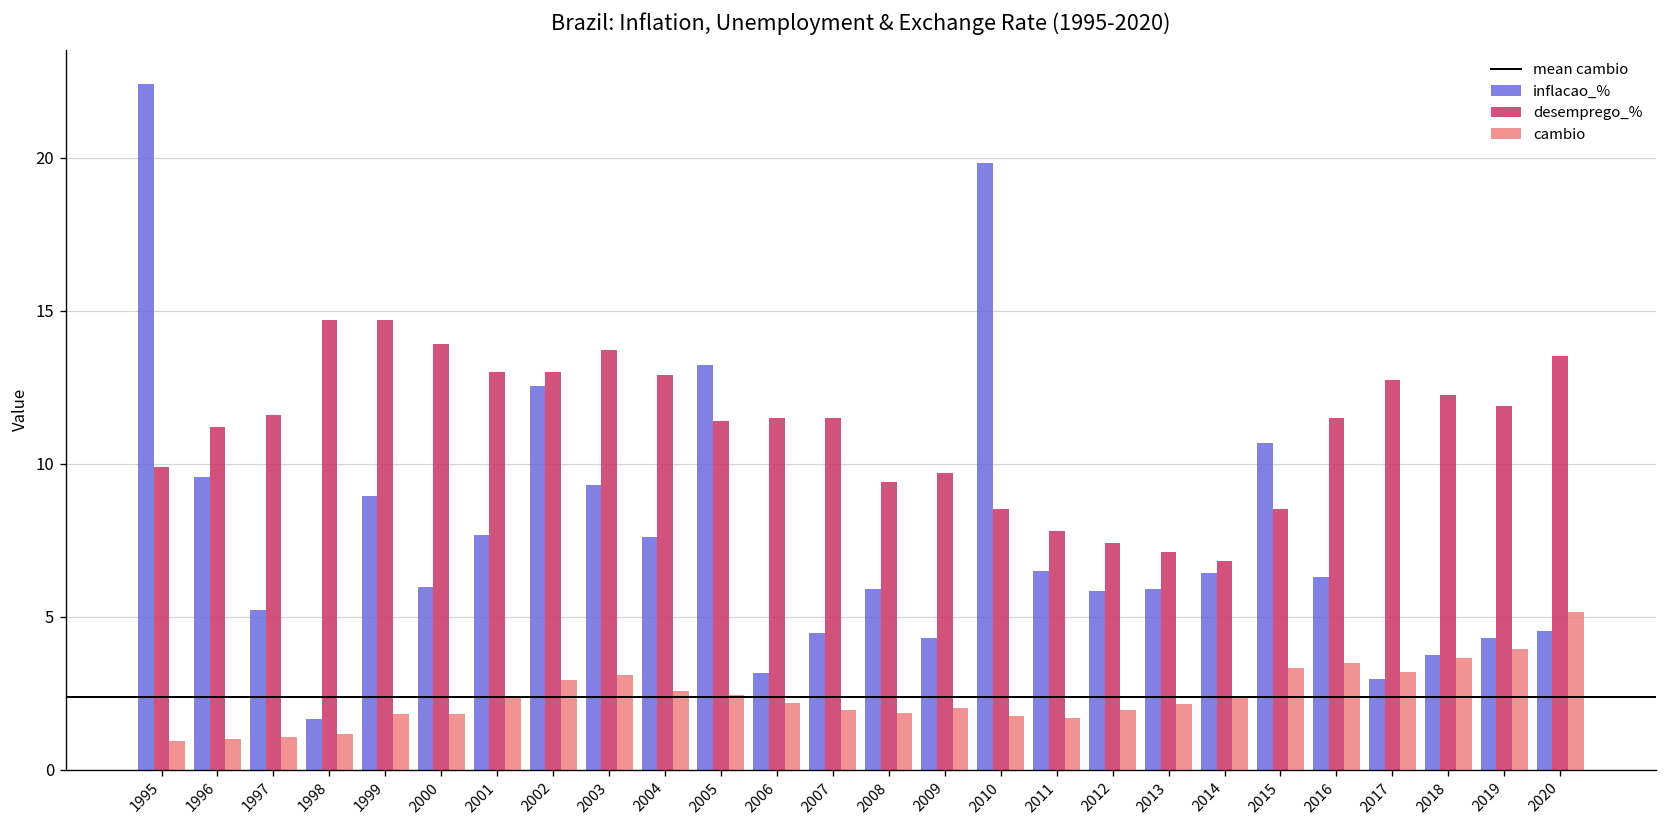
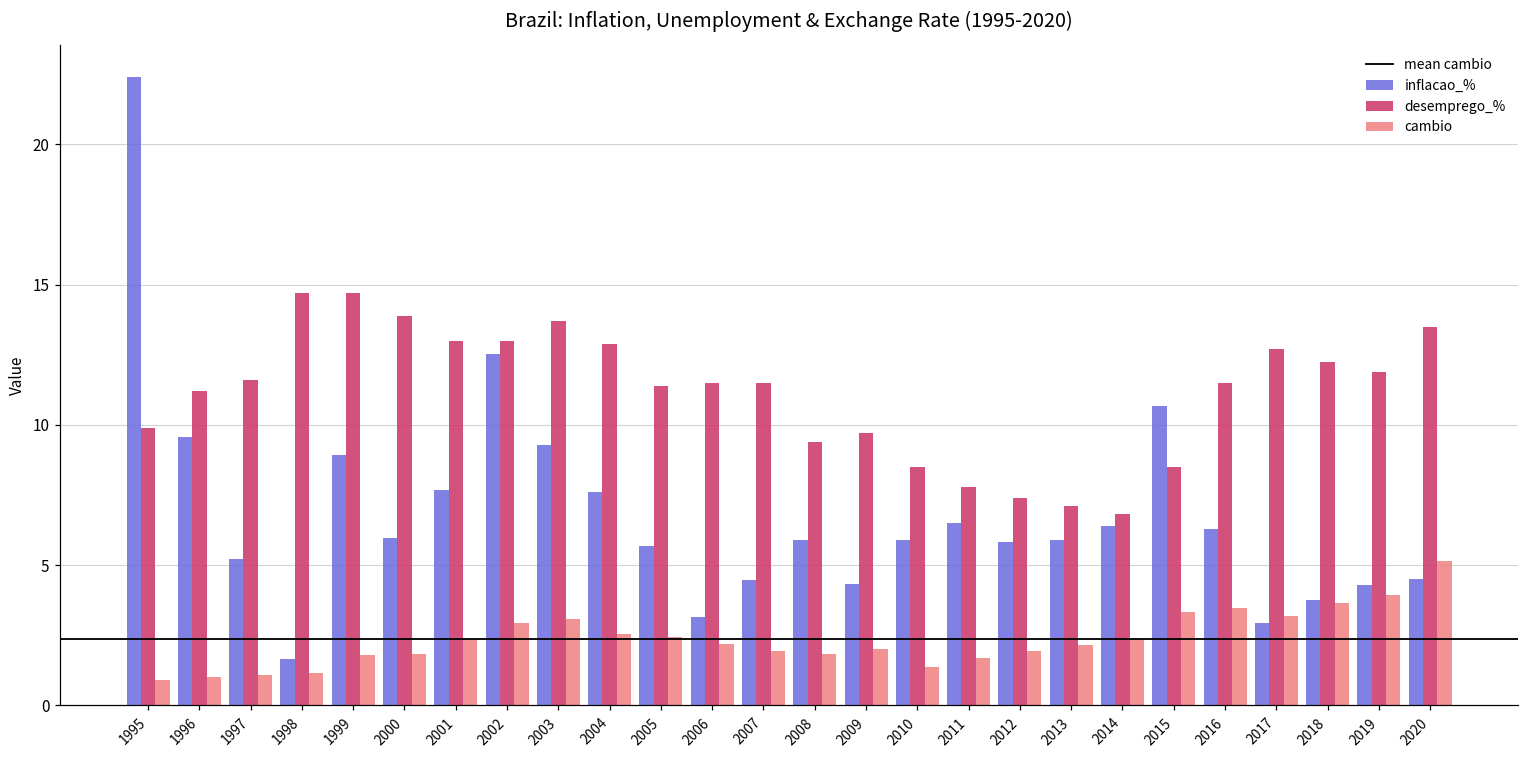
inflacao_%, 2005: 13.2 -> 5.7
inflacao_%, 2010: 19.8 -> 5.9
cambio, 2010: 1.8 -> 1.4
